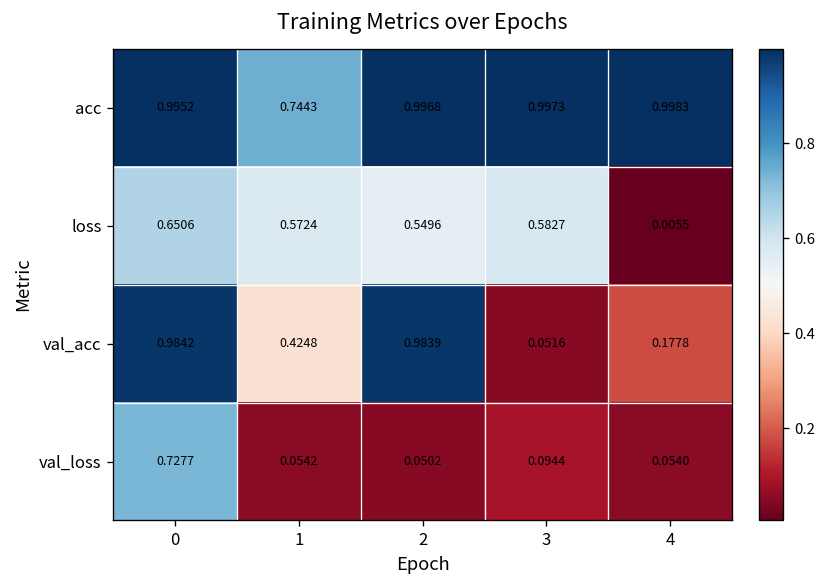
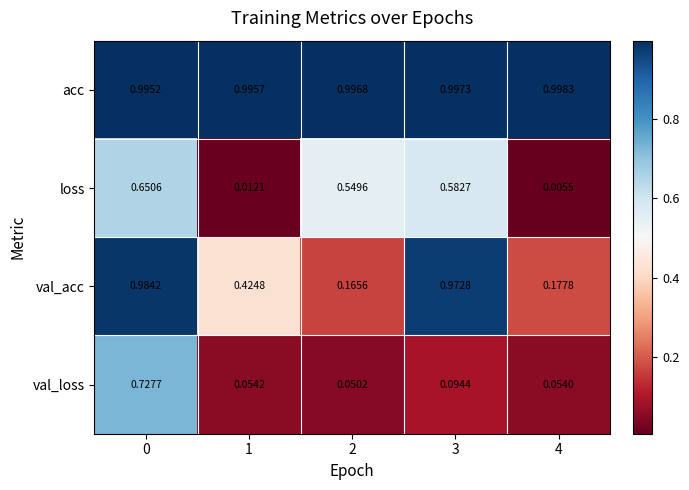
acc, 1: 0.7443 -> 0.9957
loss, 1: 0.5724 -> 0.0121
val_acc, 2: 0.9839 -> 0.1656
val_acc, 3: 0.0516 -> 0.9728
